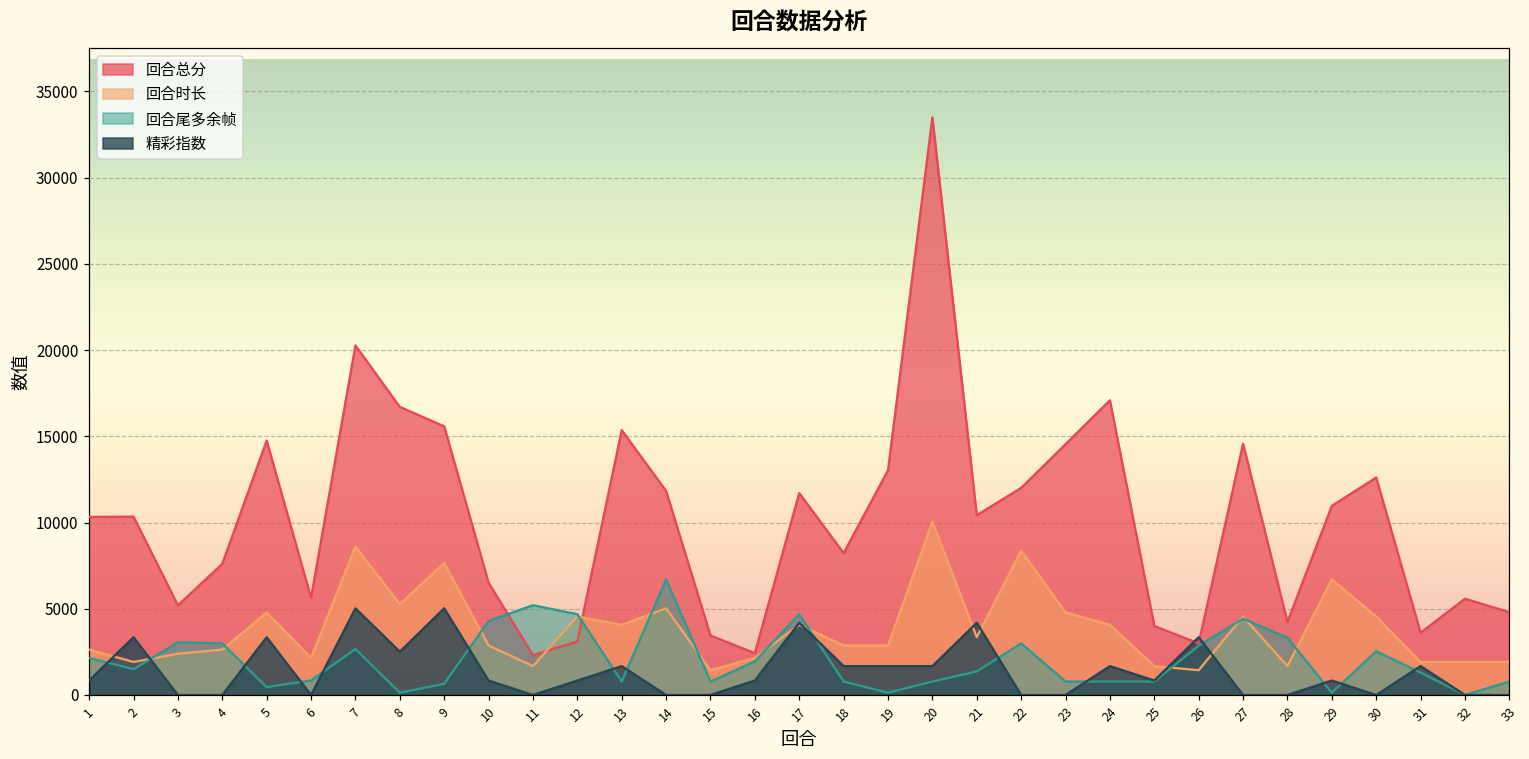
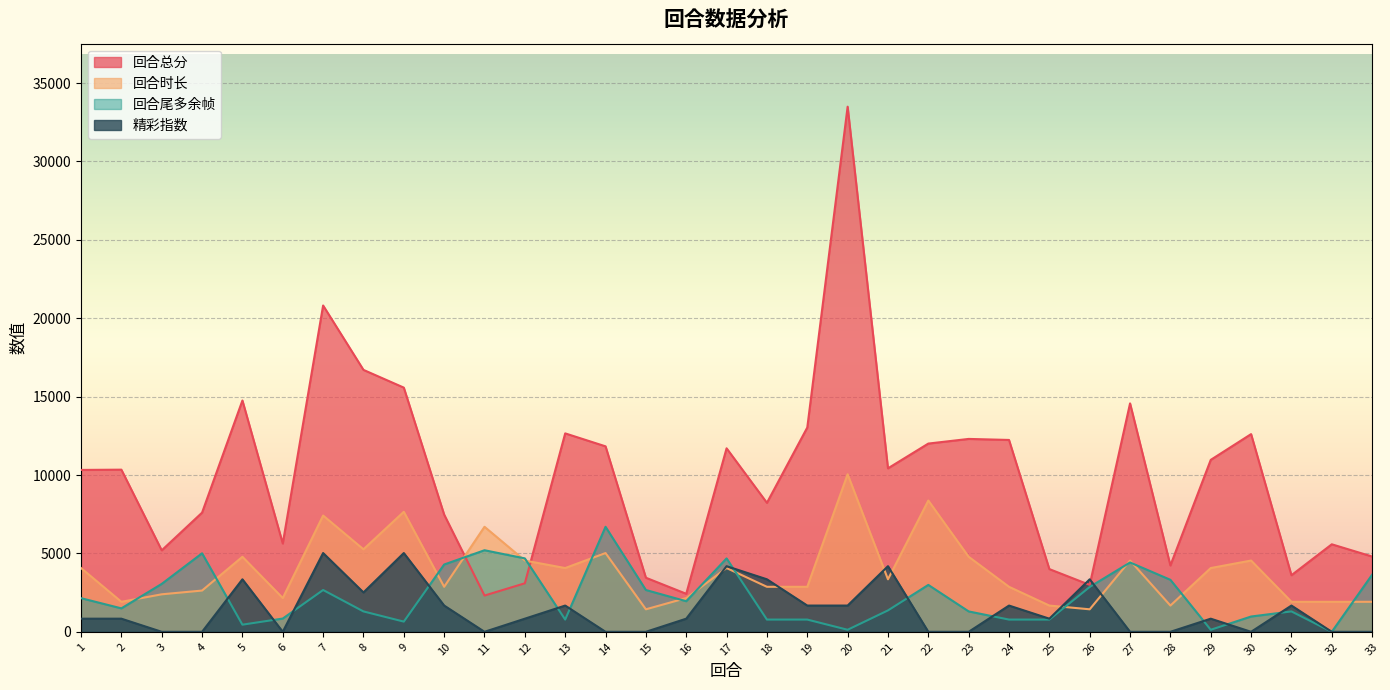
回合时长, 1: 2600 -> 4100
精彩指数, 2: 3300 -> 800
回合尾多余帧, 4: 3000 -> 5000
回合总分, 7: 20300 -> 20800
回合时长, 7: 8600 -> 7400
回合尾多余帧, 8: 100 -> 1300
回合总分, 10: 6500 -> 7500
精彩指数, 10: 800 -> 1700
回合时长, 11: 1700 -> 6700
回合总分, 13: 15400 -> 12700
回合尾多余帧, 15: 800 -> 2700
精彩指数, 18: 1700 -> 3300
回合尾多余帧, 19: 100 -> 800
回合尾多余帧, 20: 800 -> 100
回合总分, 23: 14500 -> 12300
回合尾多余帧, 23: 800 -> 1300
回合总分, 24: 17100 -> 12200
回合时长, 24: 4100 -> 2900
回合时长, 29: 6700 -> 4100
回合尾多余帧, 30: 2500 -> 1000
回合尾多余帧, 33: 800 -> 3600
